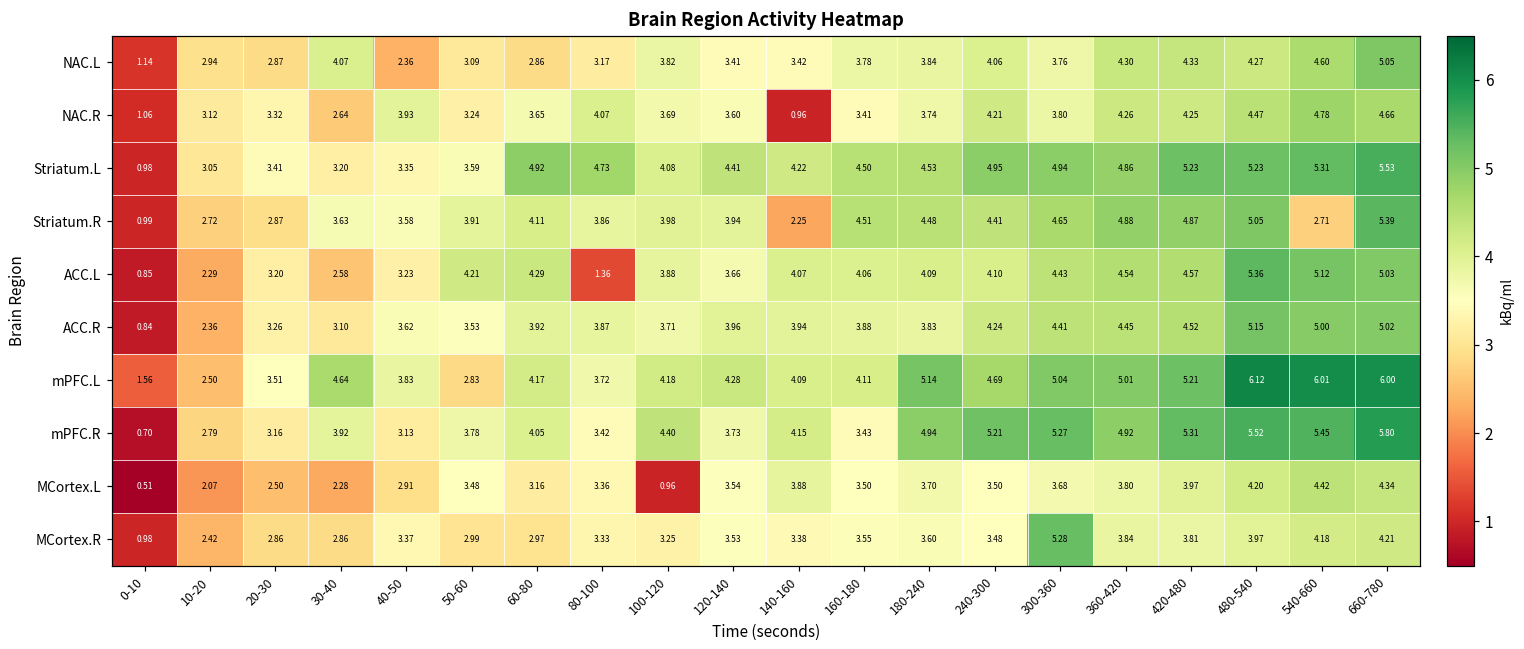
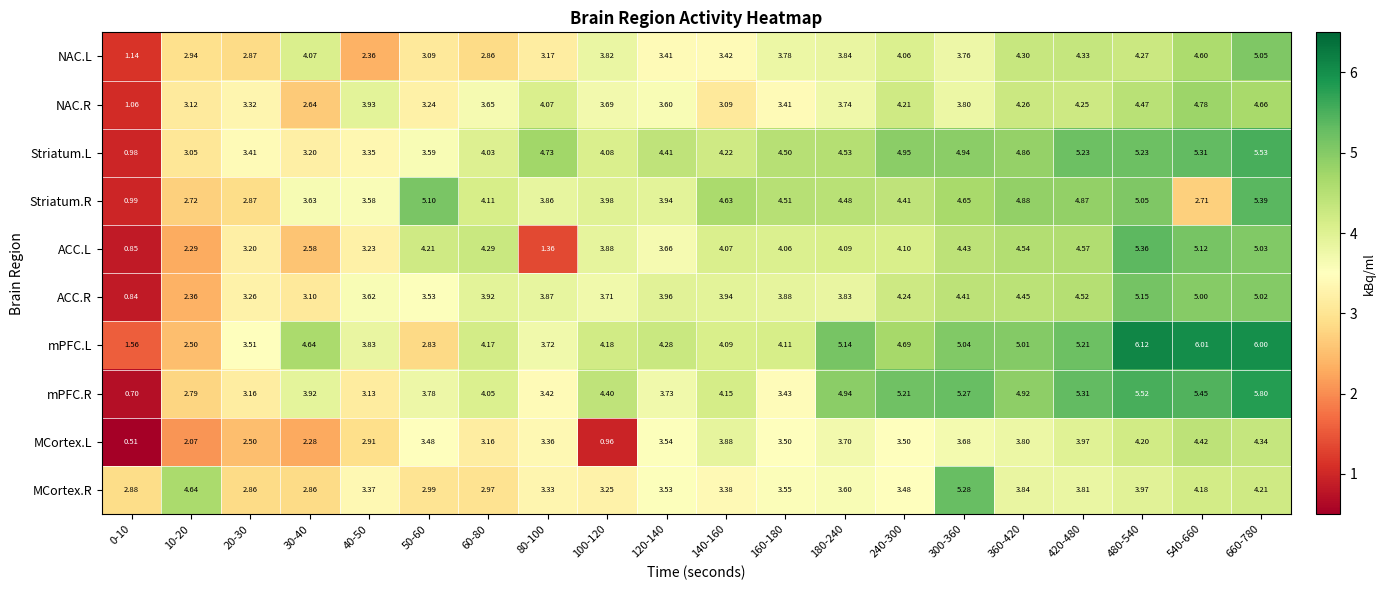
NAC.R, 140-160: 0.96 -> 3.09
Striatum.L, 60-80: 4.92 -> 4.03
Striatum.R, 50-60: 3.91 -> 5.10
Striatum.R, 140-160: 2.25 -> 4.63
MCortex.R, 0-10: 0.98 -> 2.88
MCortex.R, 10-20: 2.42 -> 4.64
